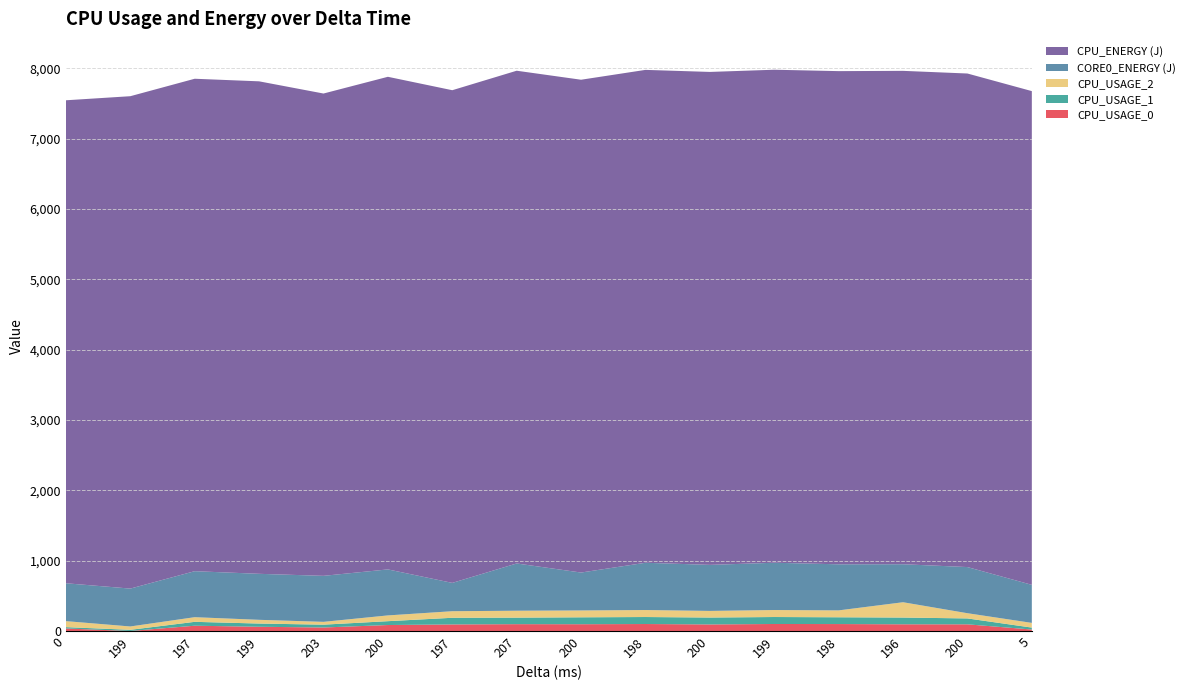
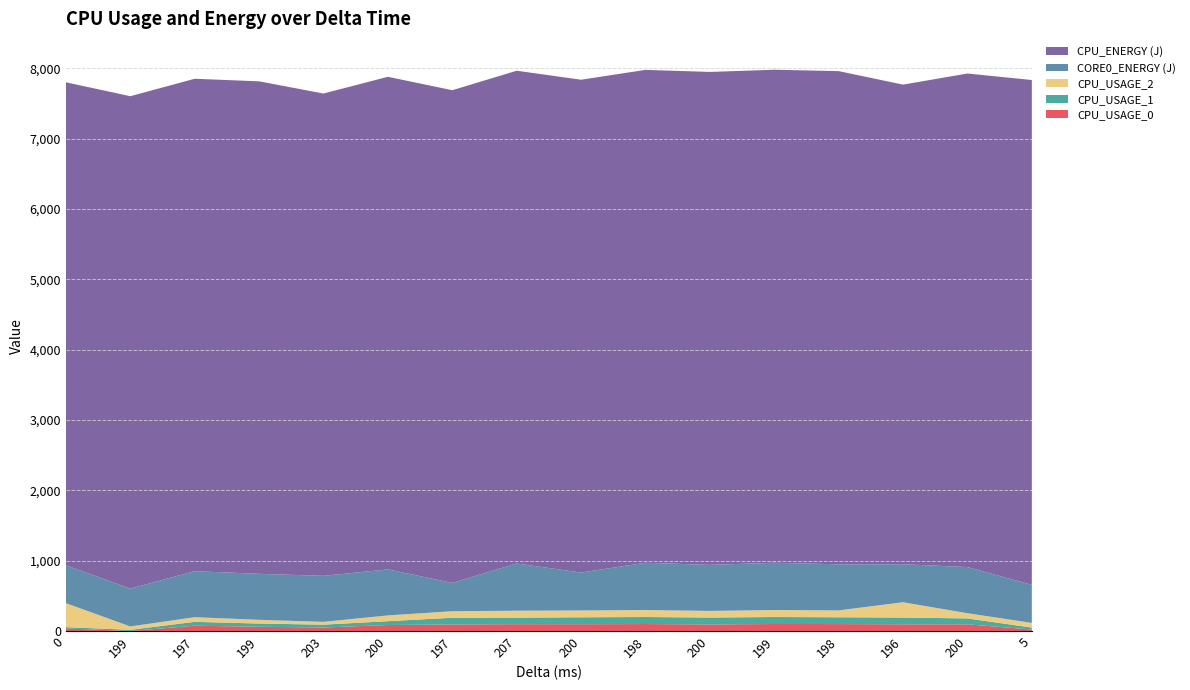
CPU_USAGE_2, 0: 100 -> 300
CPU_ENERGY (J), 196: 7,000 -> 6,800
CPU_ENERGY (J), 5: 7,000 -> 7,200
